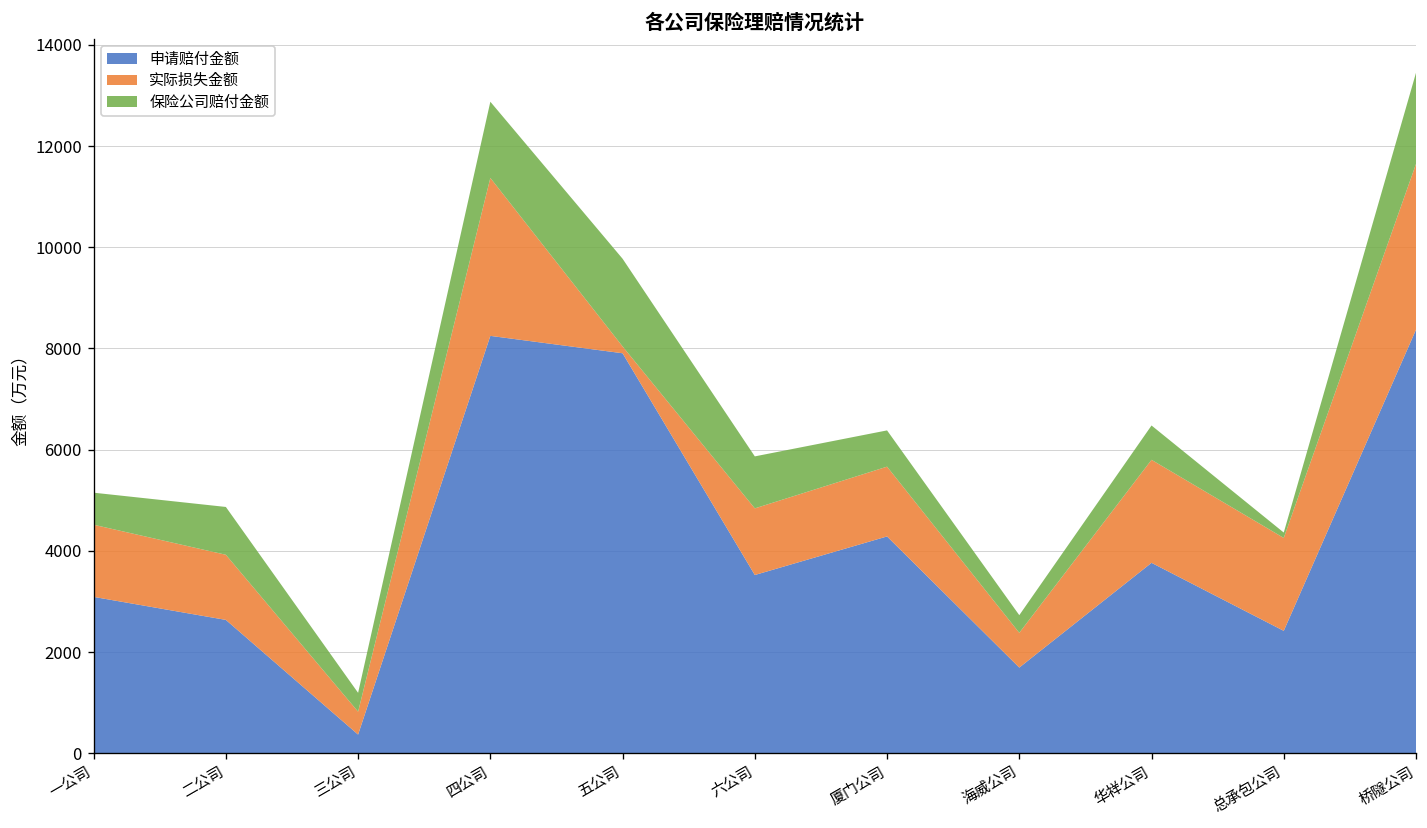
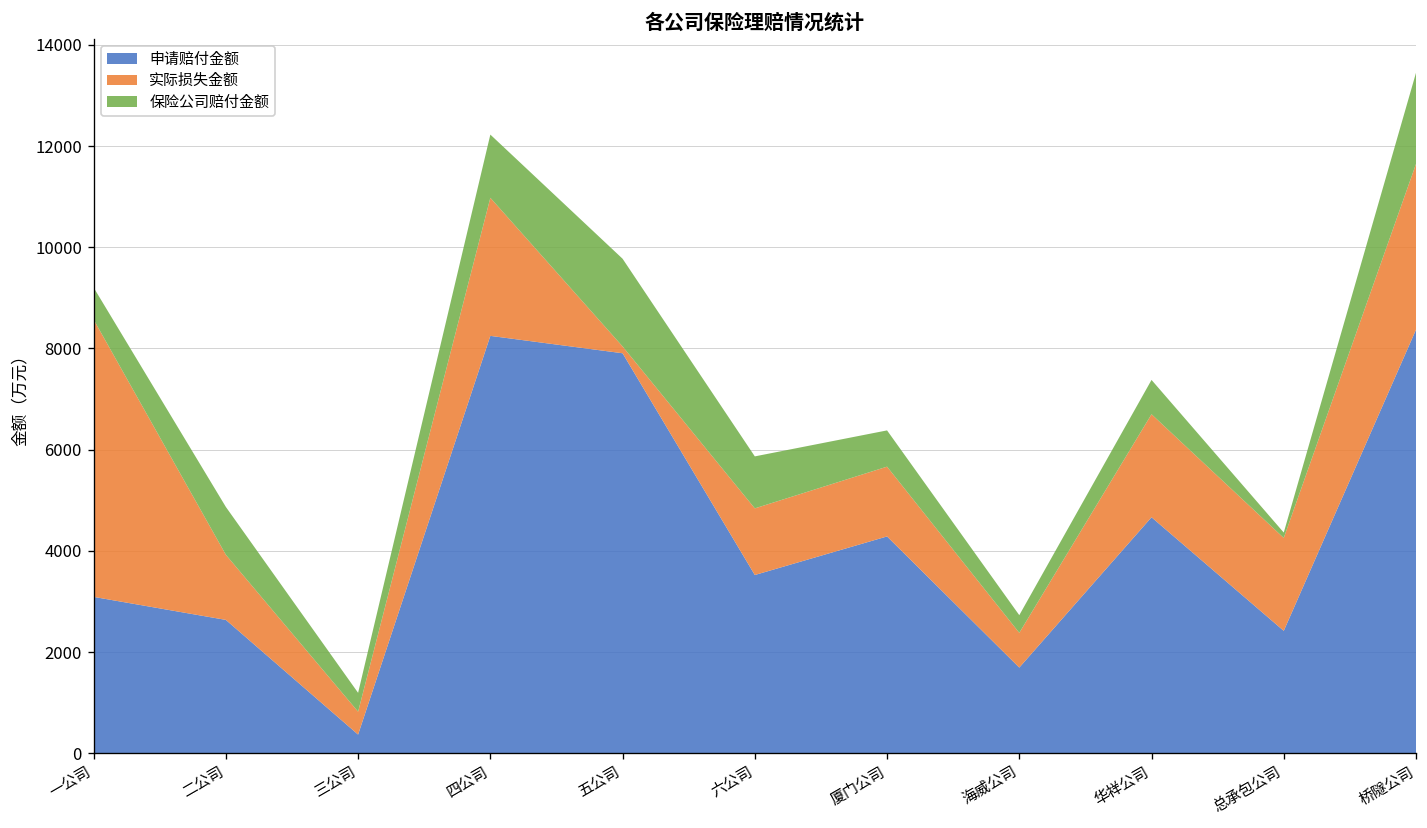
实际损失金额, 一公司: 1400 -> 5500
实际损失金额, 四公司: 3100 -> 2700
保险公司赔付金额, 四公司: 1500 -> 1200
申请赔付金额, 华祥公司: 3800 -> 4700
